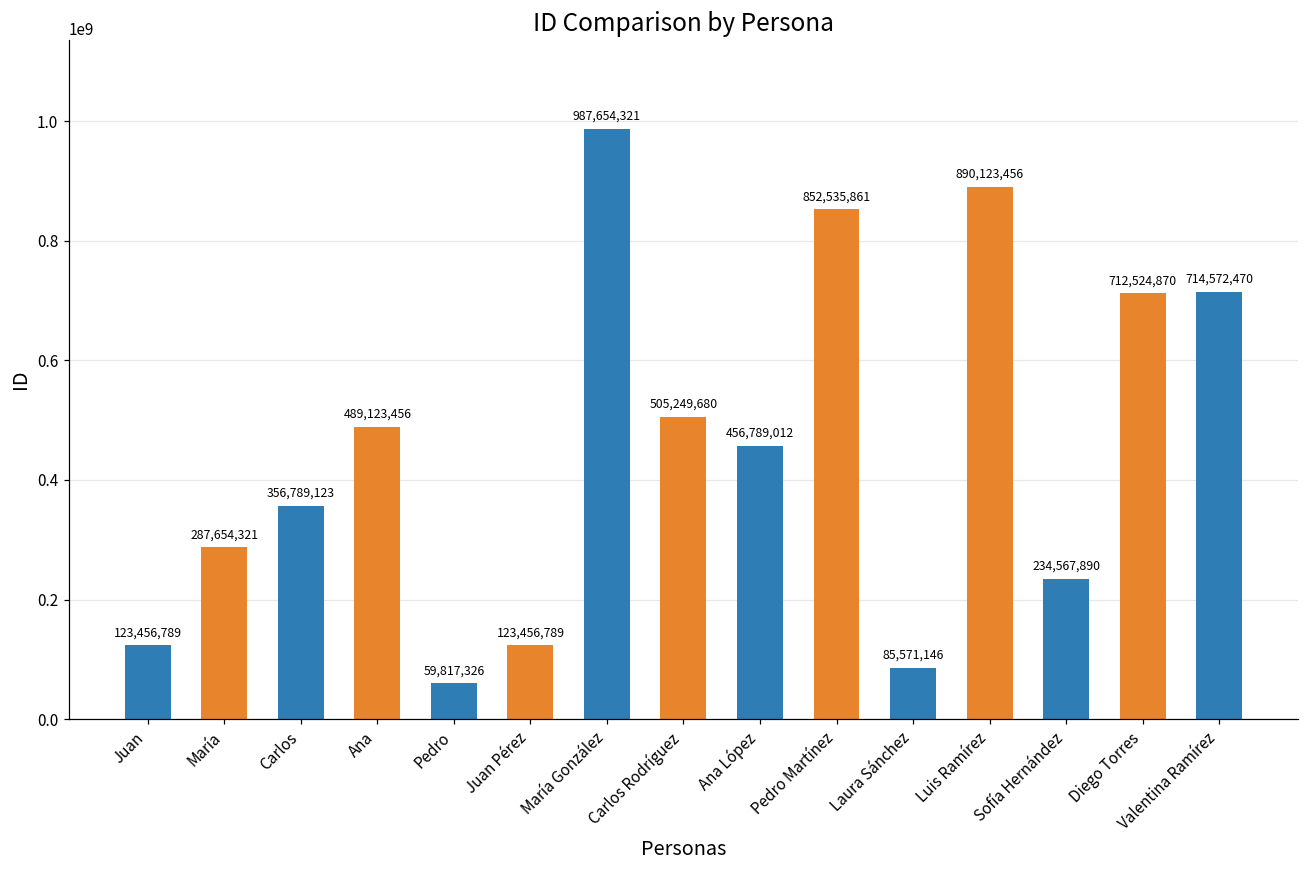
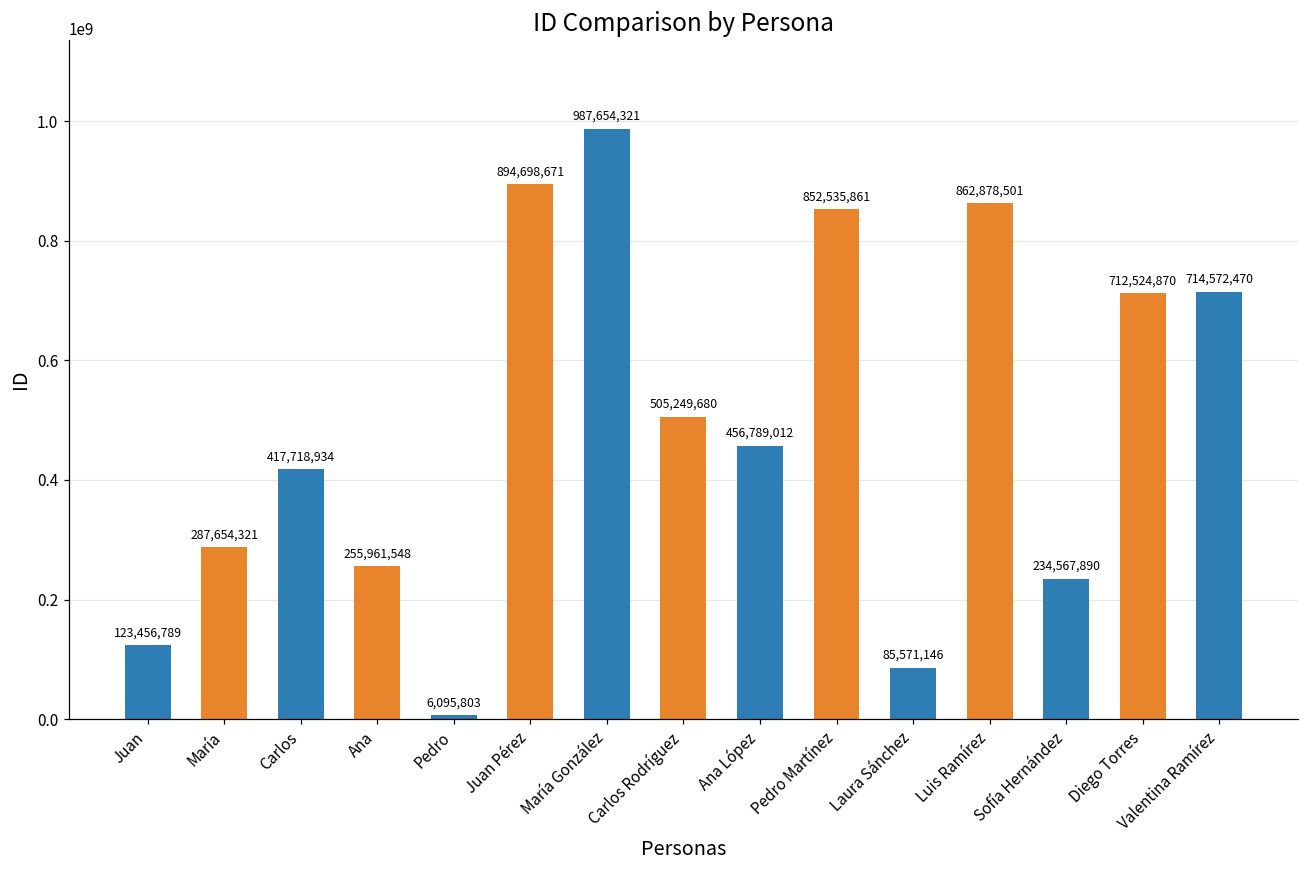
Carlos: 356,789,123 -> 417,718,934
Ana: 489,123,456 -> 255,961,548
Pedro: 59,817,326 -> 6,095,803
Juan Pérez: 123,456,789 -> 894,698,671
Luis Ramírez: 890,123,456 -> 862,878,501
